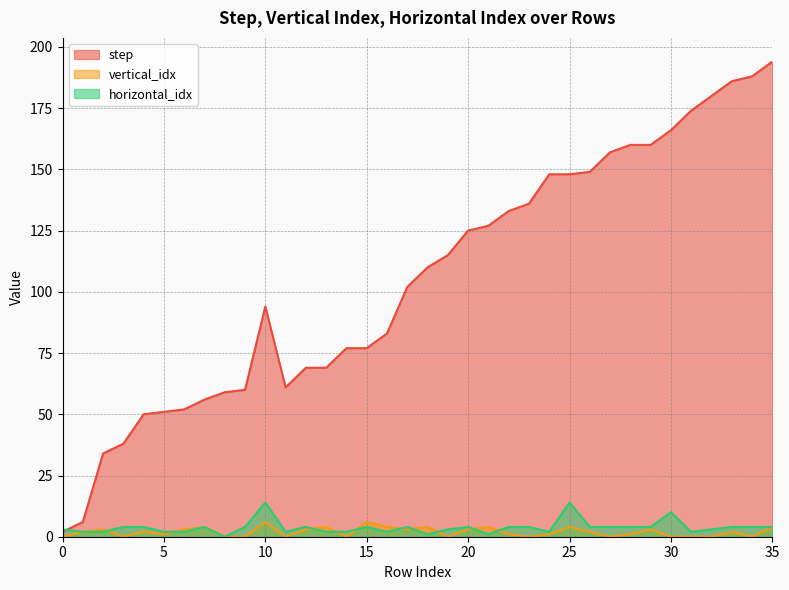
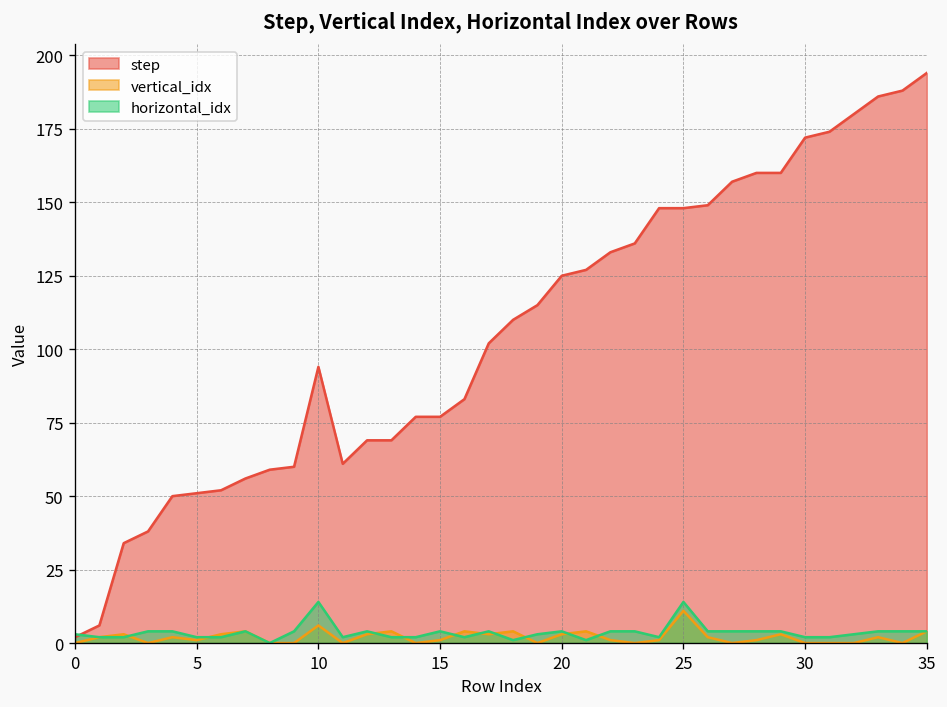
vertical_idx, 15: 6 -> 1
vertical_idx, 25: 4 -> 11
step, 30: 166 -> 172
horizontal_idx, 30: 10 -> 2
